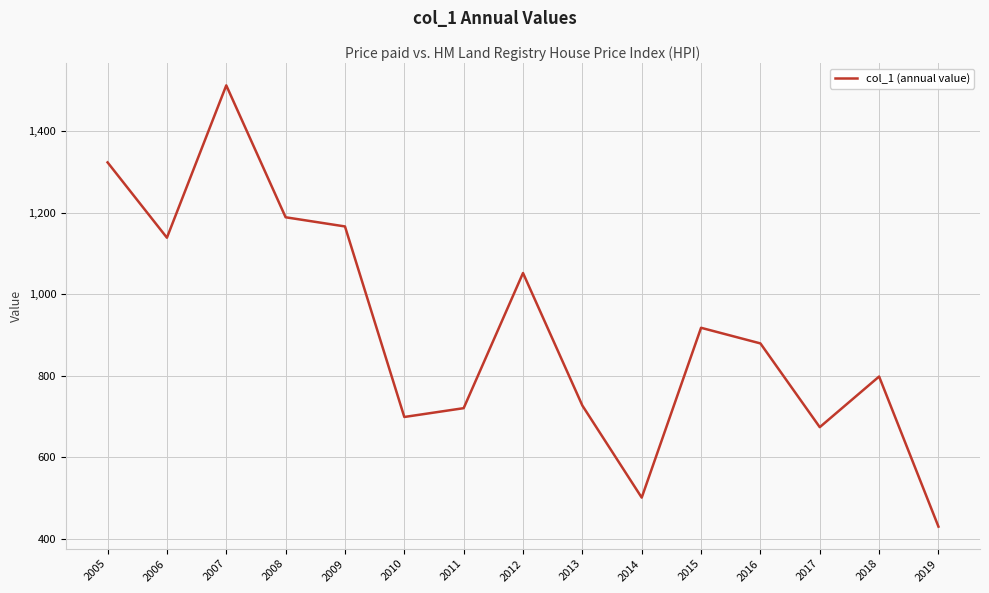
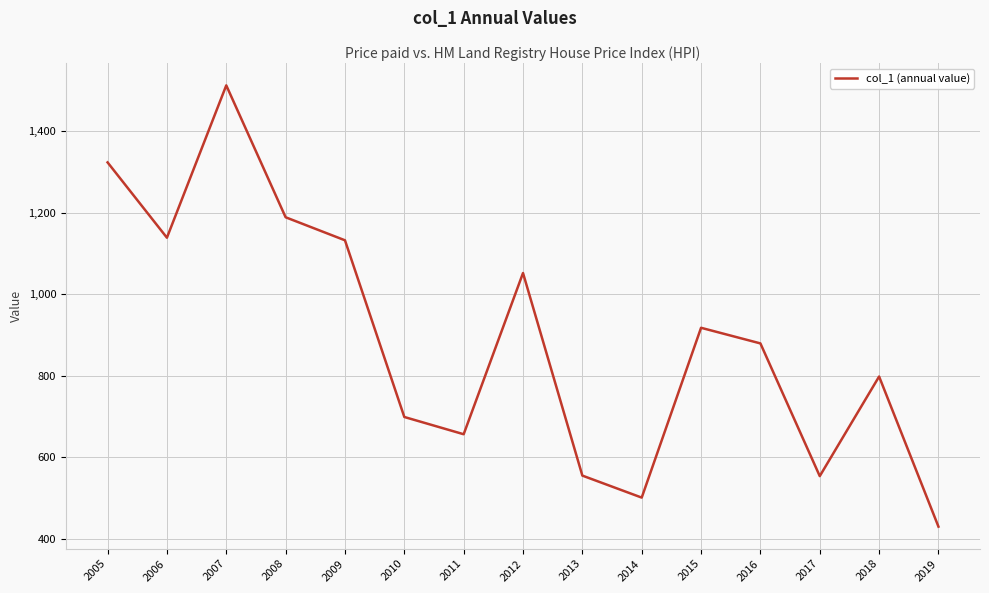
2009: 1,170 -> 1,130
2011: 720 -> 660
2013: 730 -> 560
2017: 670 -> 550
